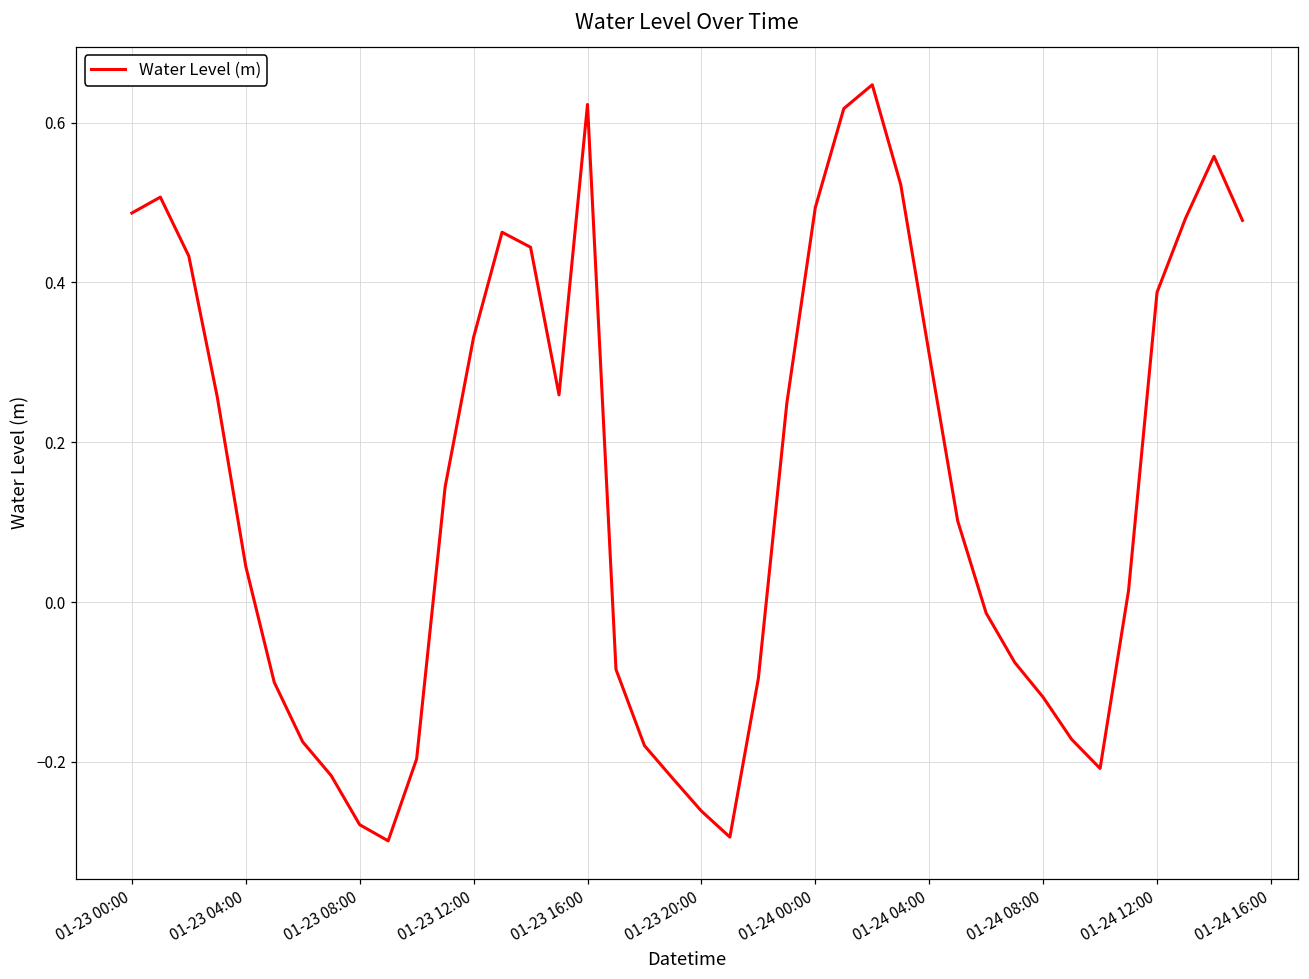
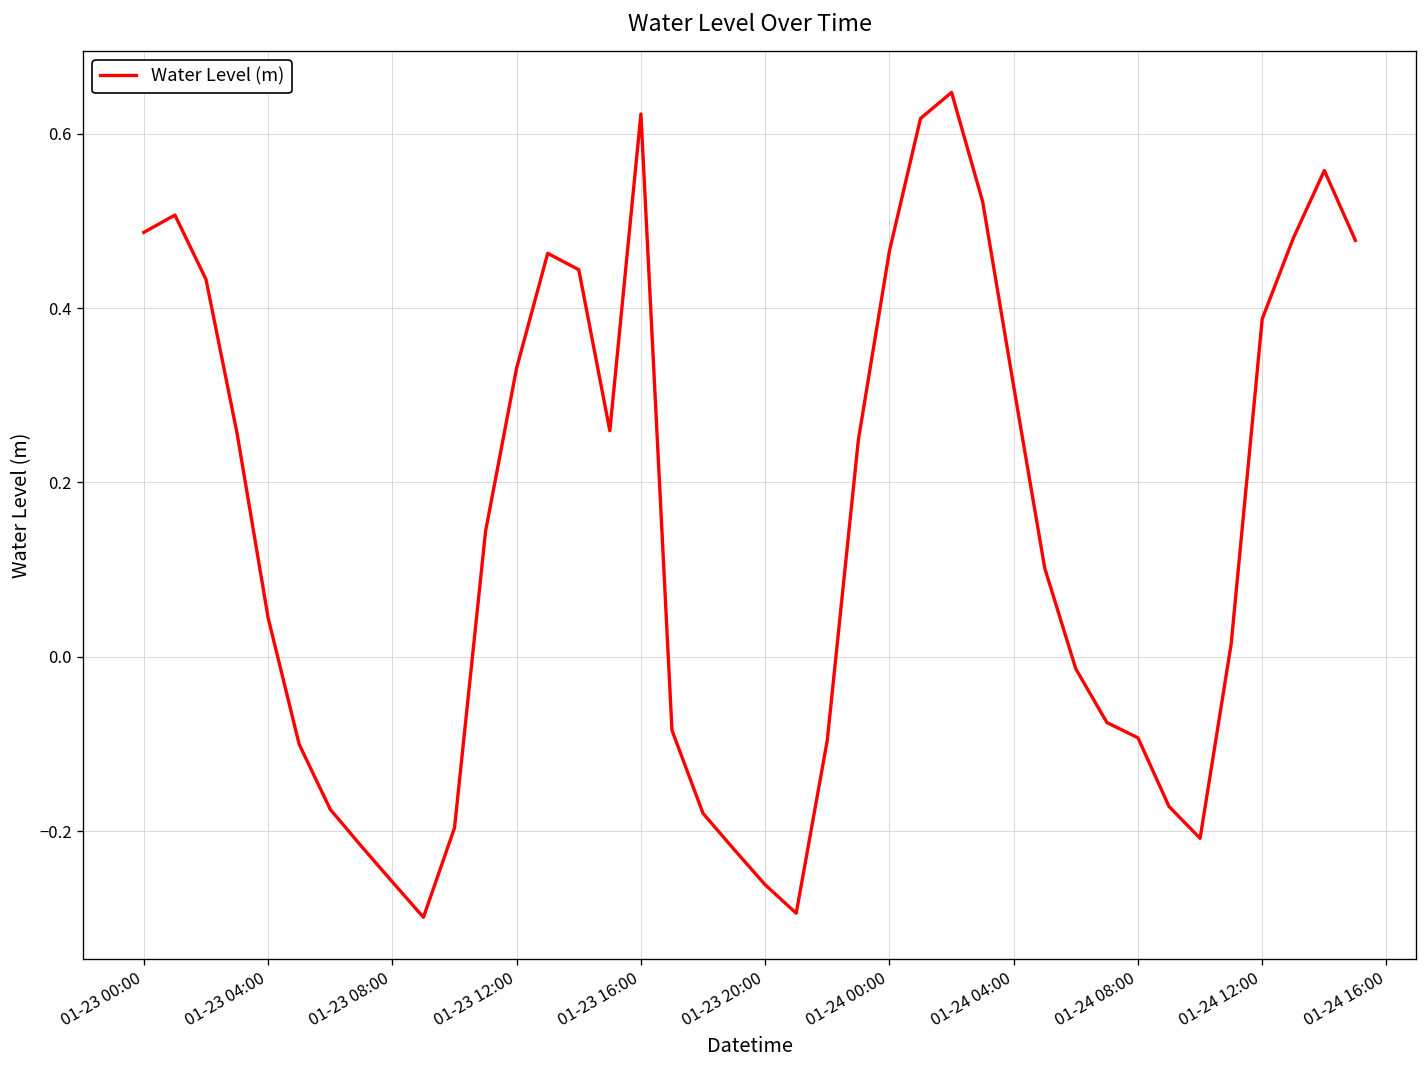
01-23 08:00: -0.28 -> -0.26
01-24 00:00: 0.49 -> 0.47
01-24 08:00: -0.12 -> -0.09
